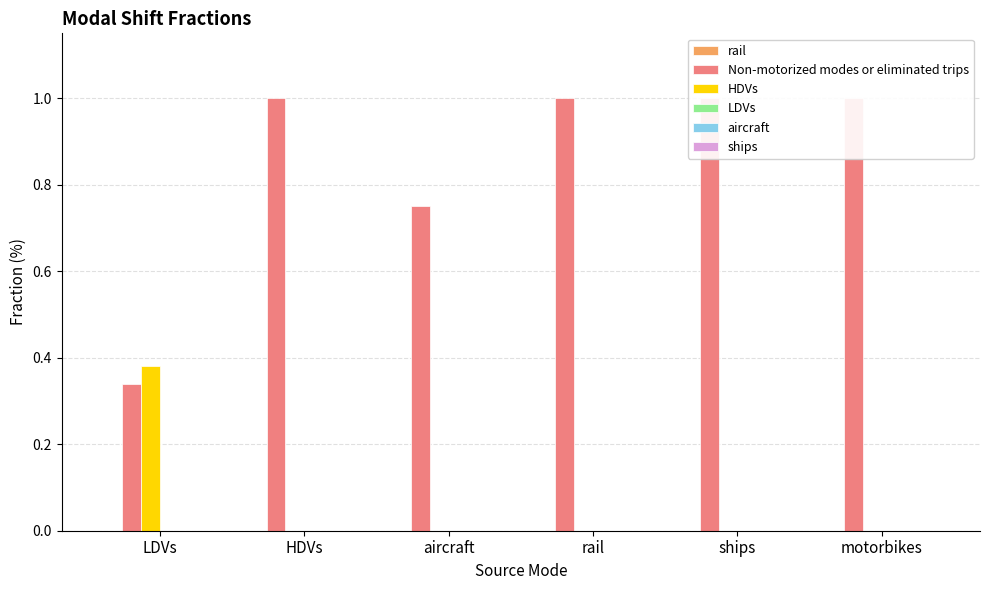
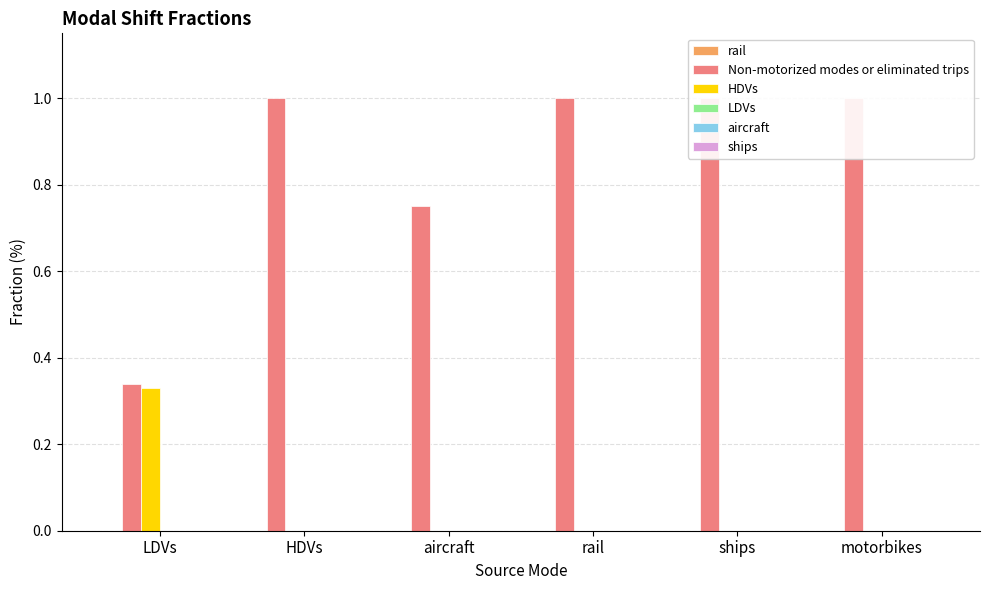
HDVs, LDVs: 0.38 -> 0.33
